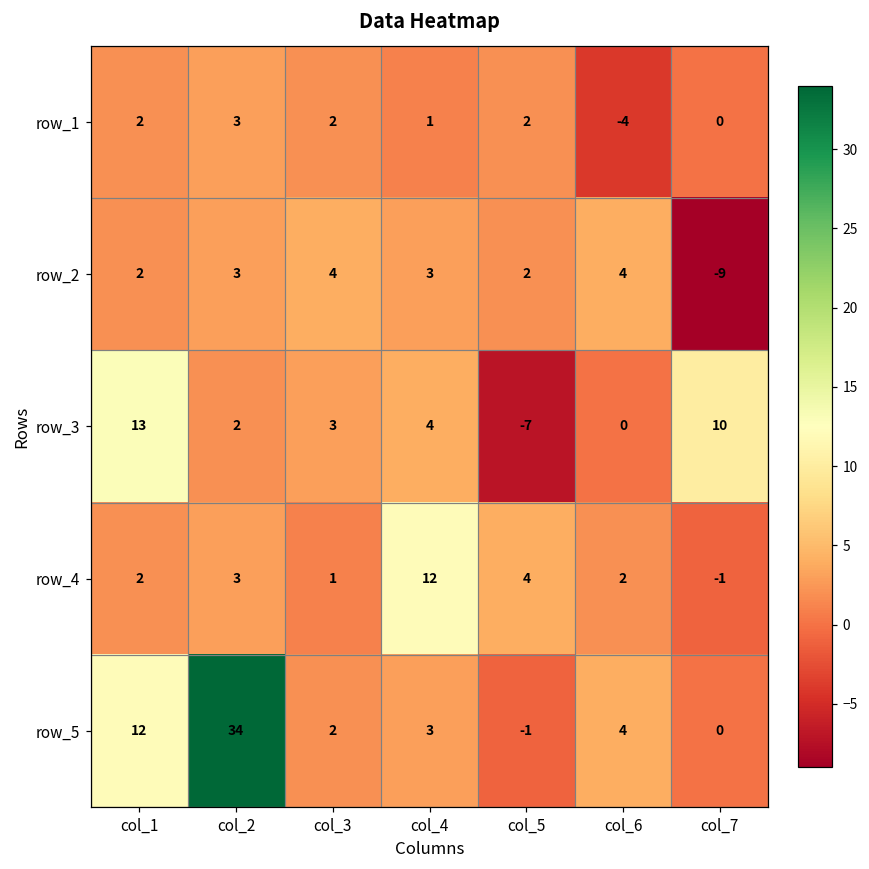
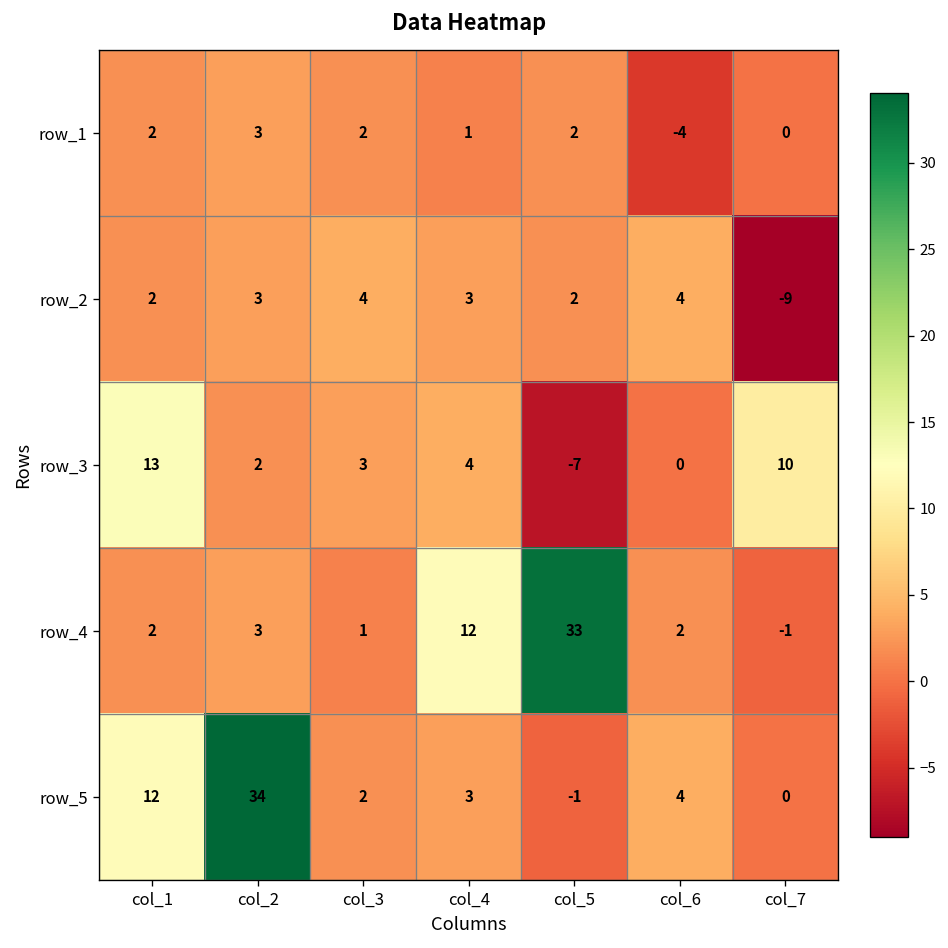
row_4, col_5: 4 -> 33
